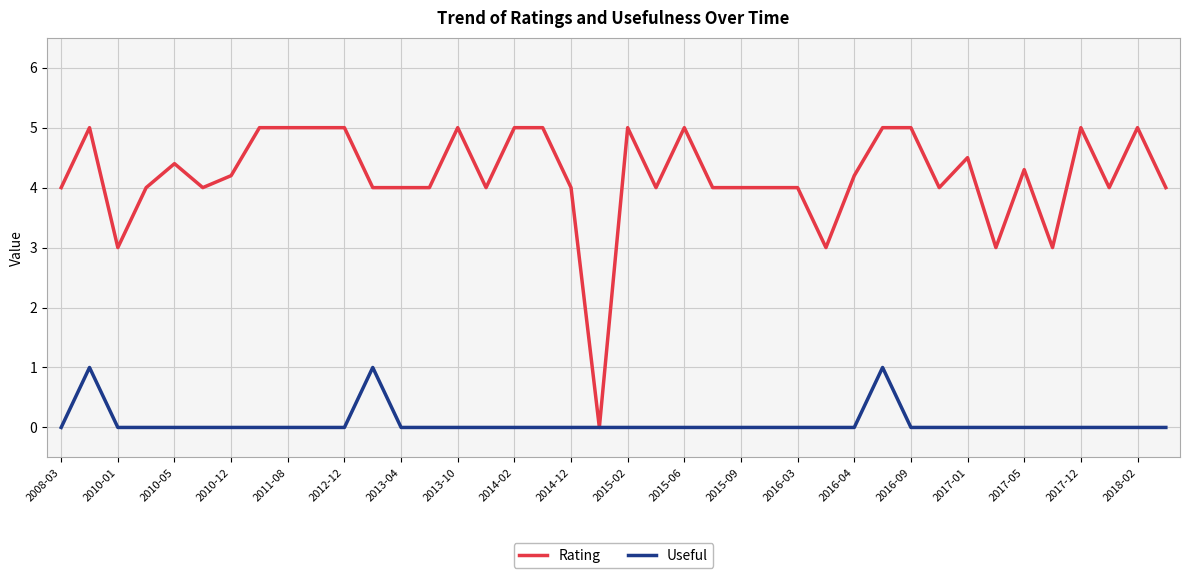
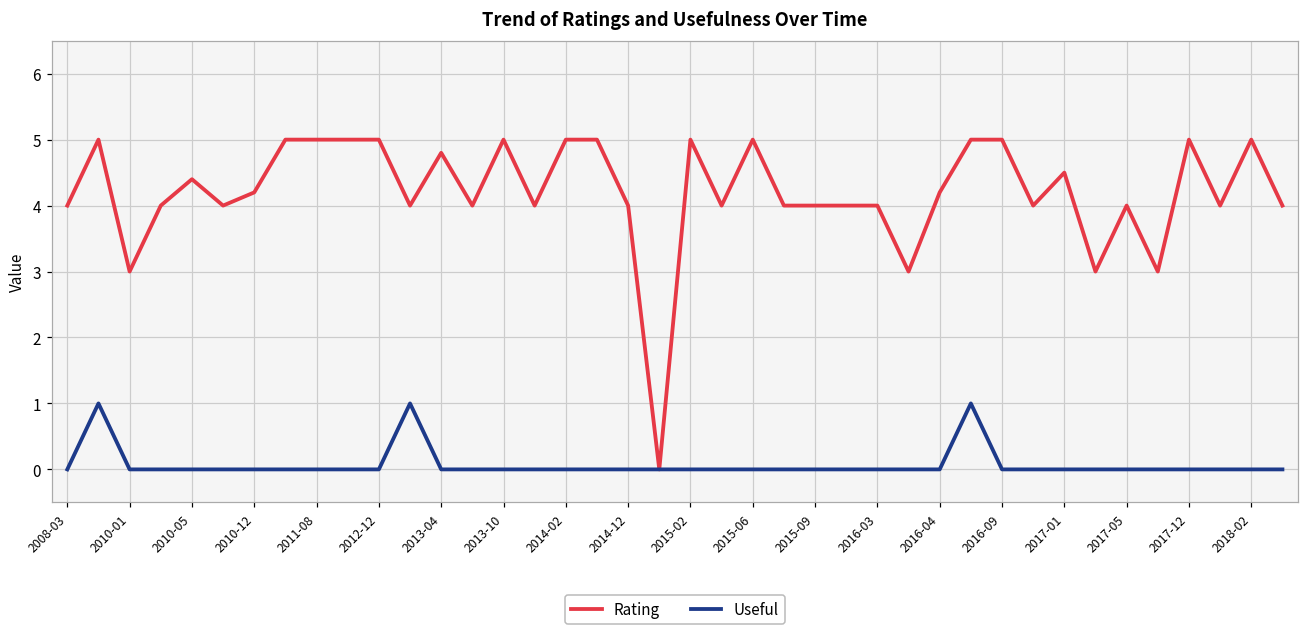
Rating, 2013-04: 4.0 -> 4.8
Rating, 2017-05: 4.3 -> 4.0
